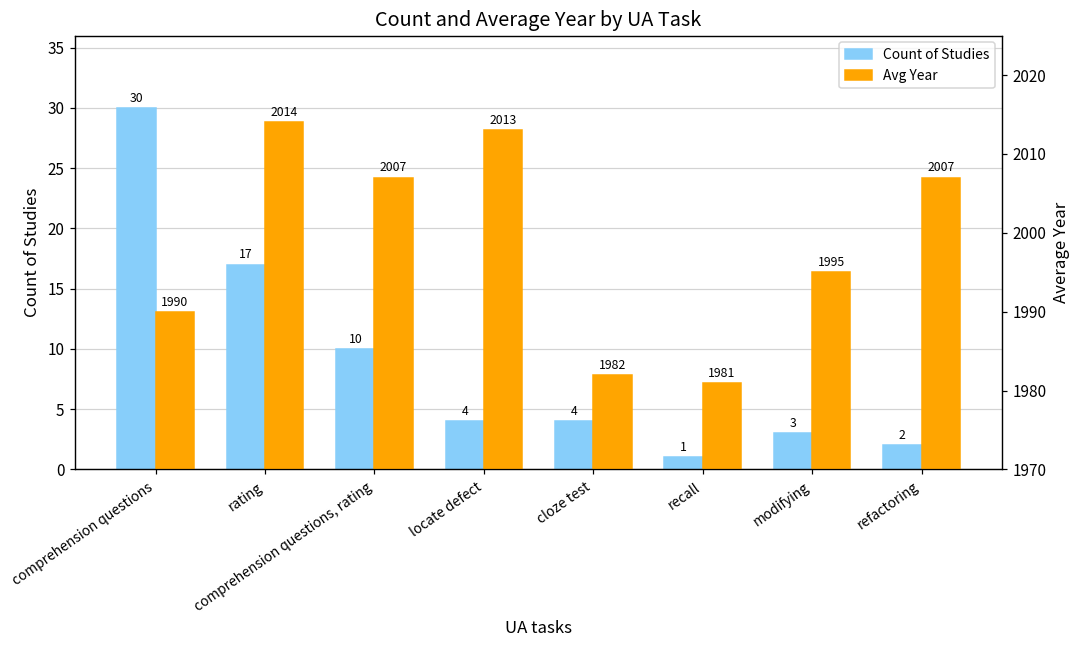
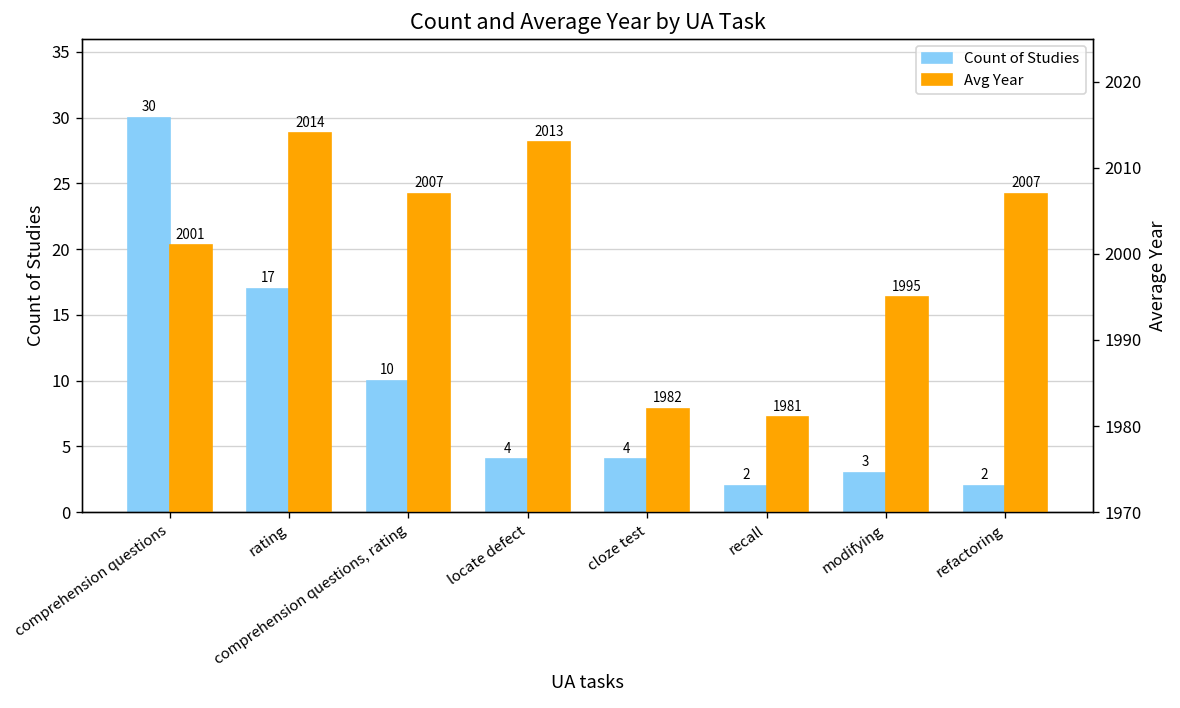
Count of Studies, recall: 1 -> 2
Avg Year, comprehension questions: 1990 -> 2001
